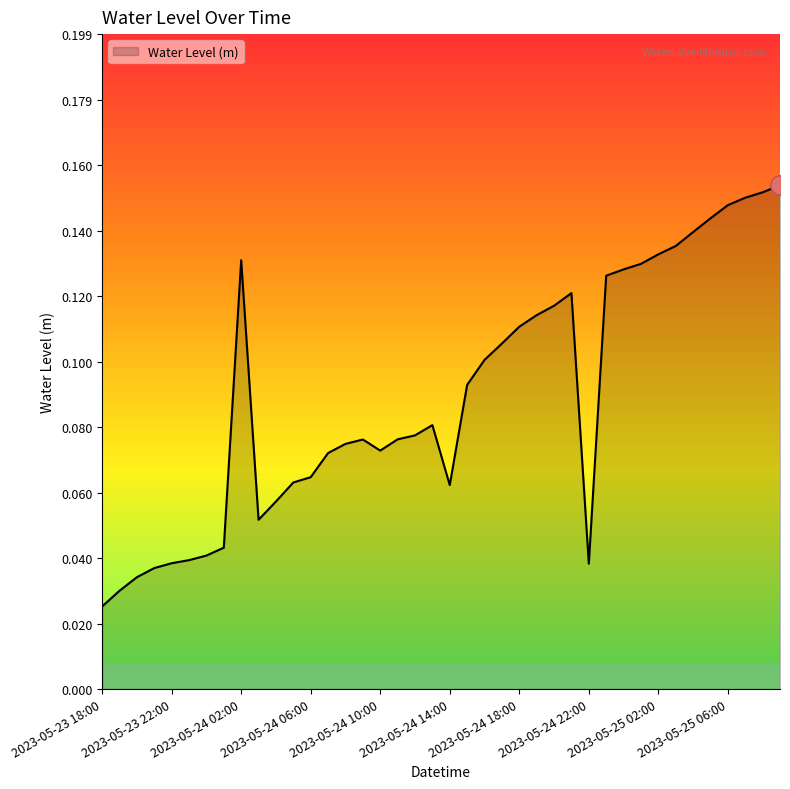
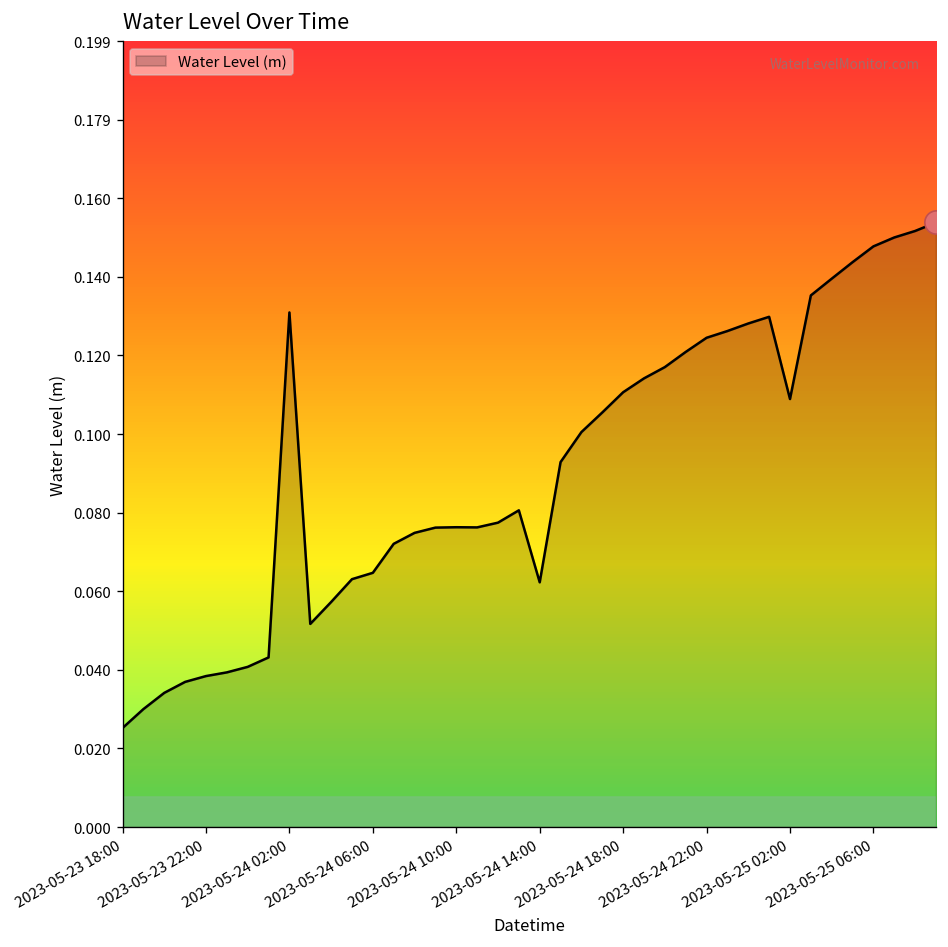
Water Level (m), 2023-05-24 10:00: 0.073 -> 0.076
Water Level (m), 2023-05-24 22:00: 0.038 -> 0.124
Water Level (m), 2023-05-25 02:00: 0.132 -> 0.109
